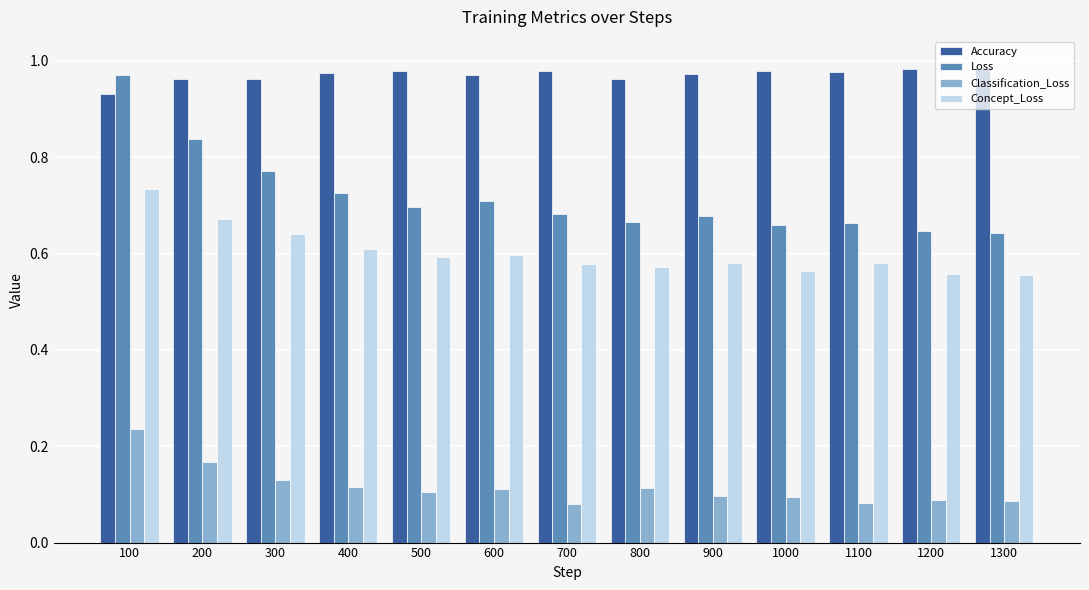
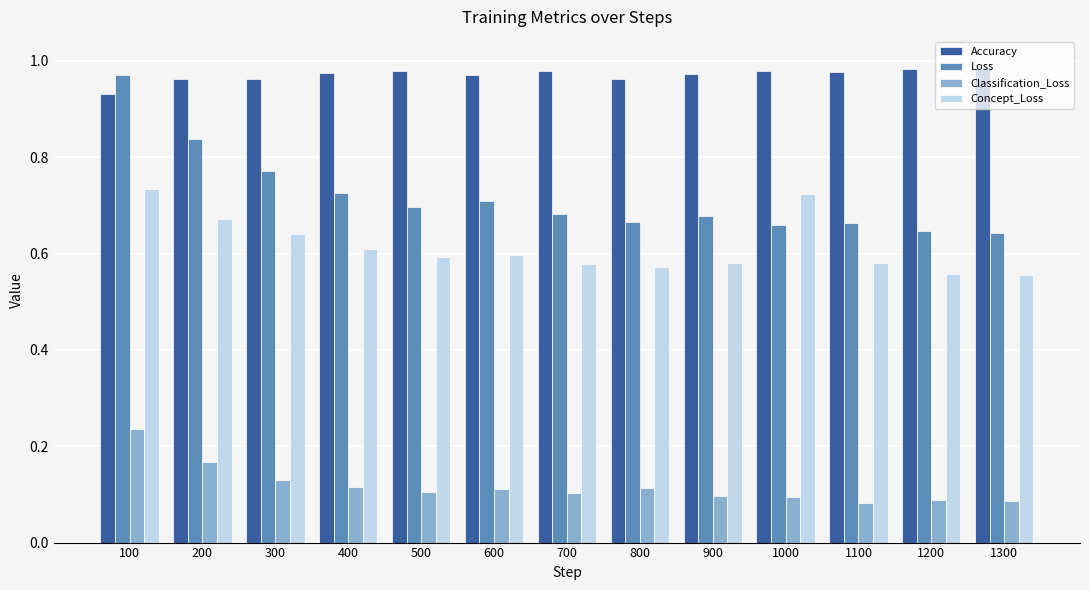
Classification_Loss, 700: 0.08 -> 0.10
Concept_Loss, 1000: 0.56 -> 0.72
